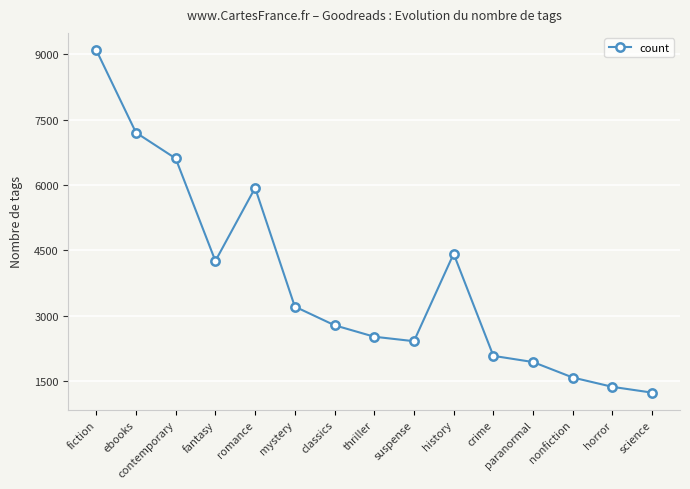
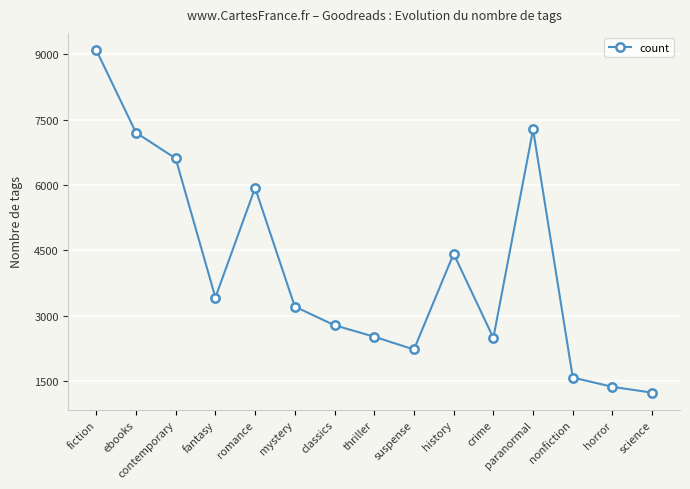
fantasy: 4300 -> 3400
suspense: 2400 -> 2200
crime: 2100 -> 2500
paranormal: 1900 -> 7300
